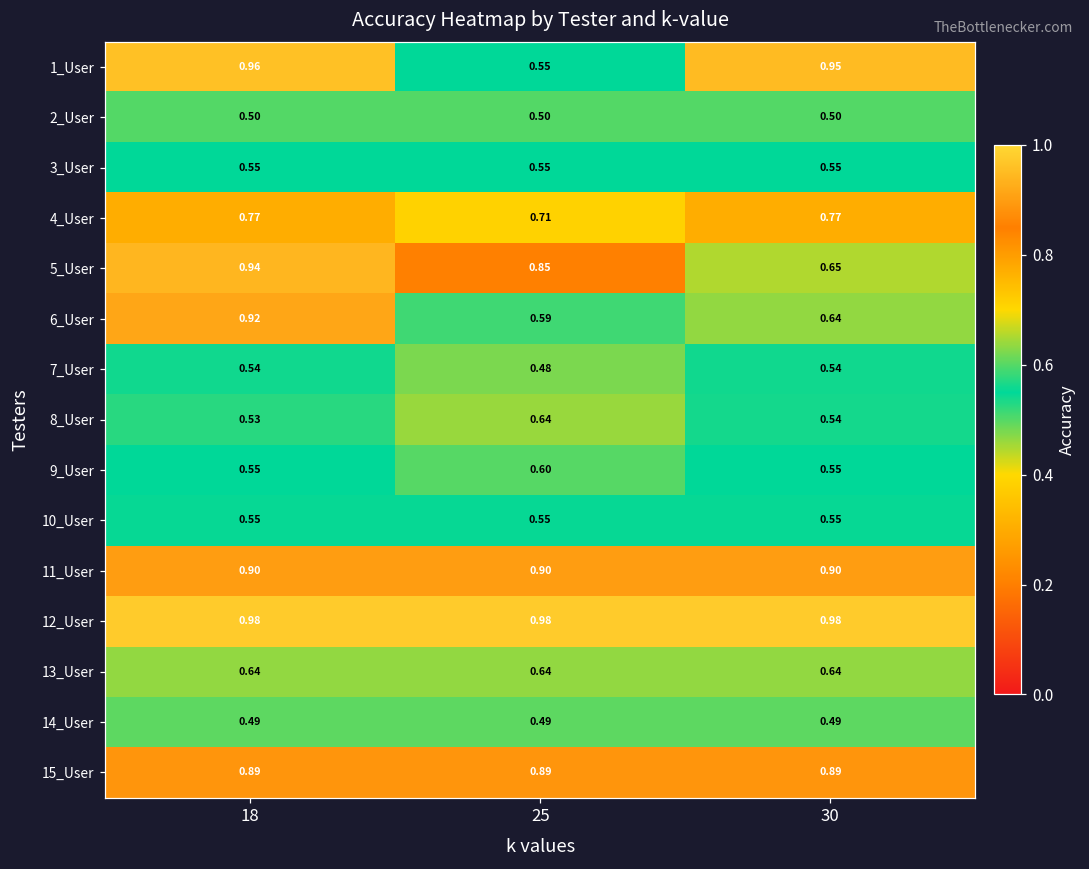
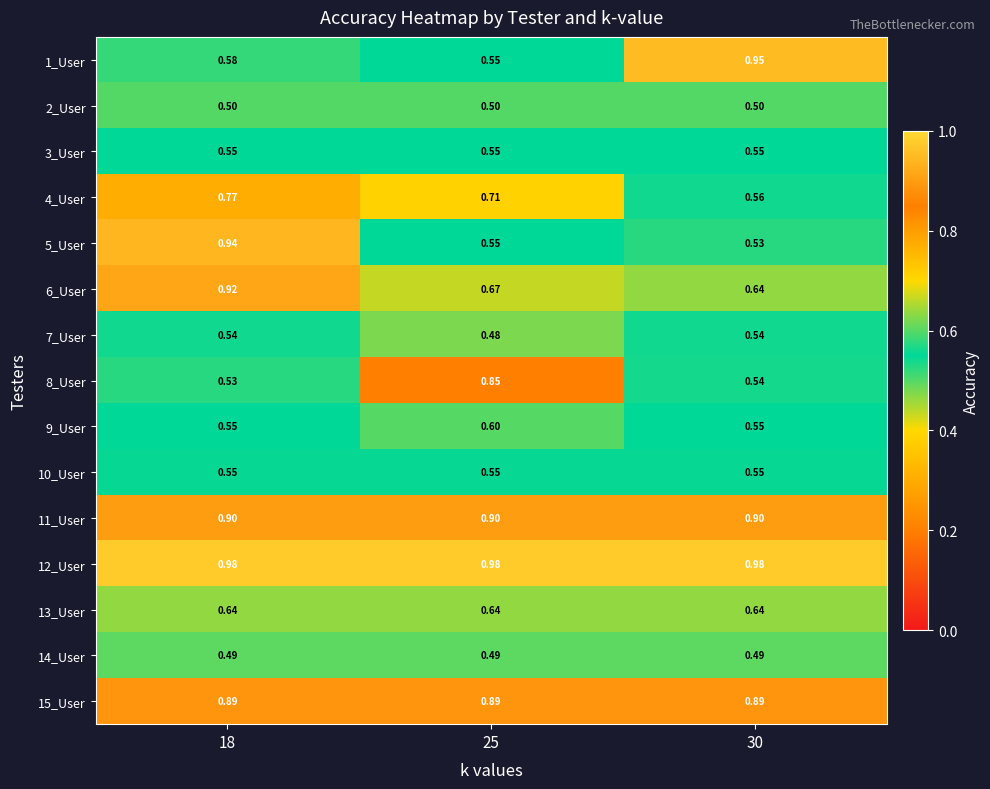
1_User, 18: 0.96 -> 0.58
4_User, 30: 0.77 -> 0.56
5_User, 25: 0.85 -> 0.55
5_User, 30: 0.65 -> 0.53
6_User, 25: 0.59 -> 0.67
8_User, 25: 0.64 -> 0.85
